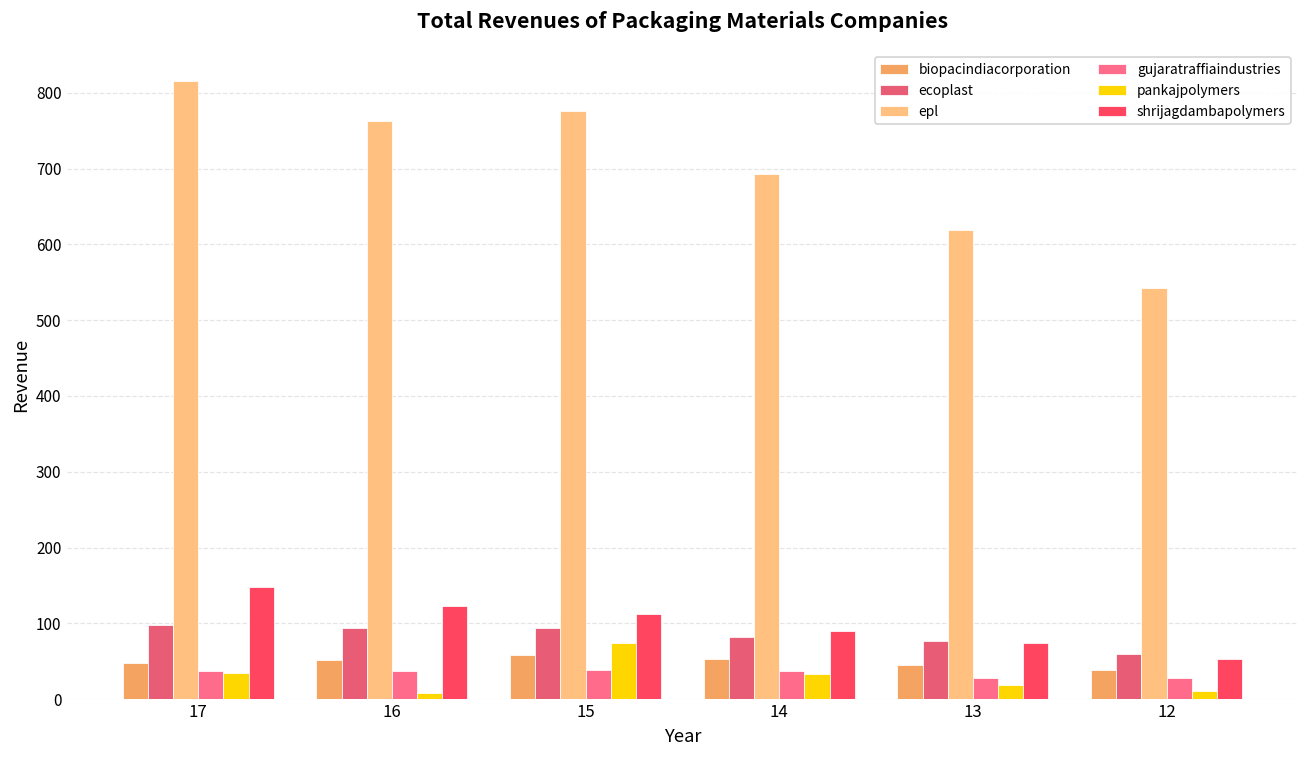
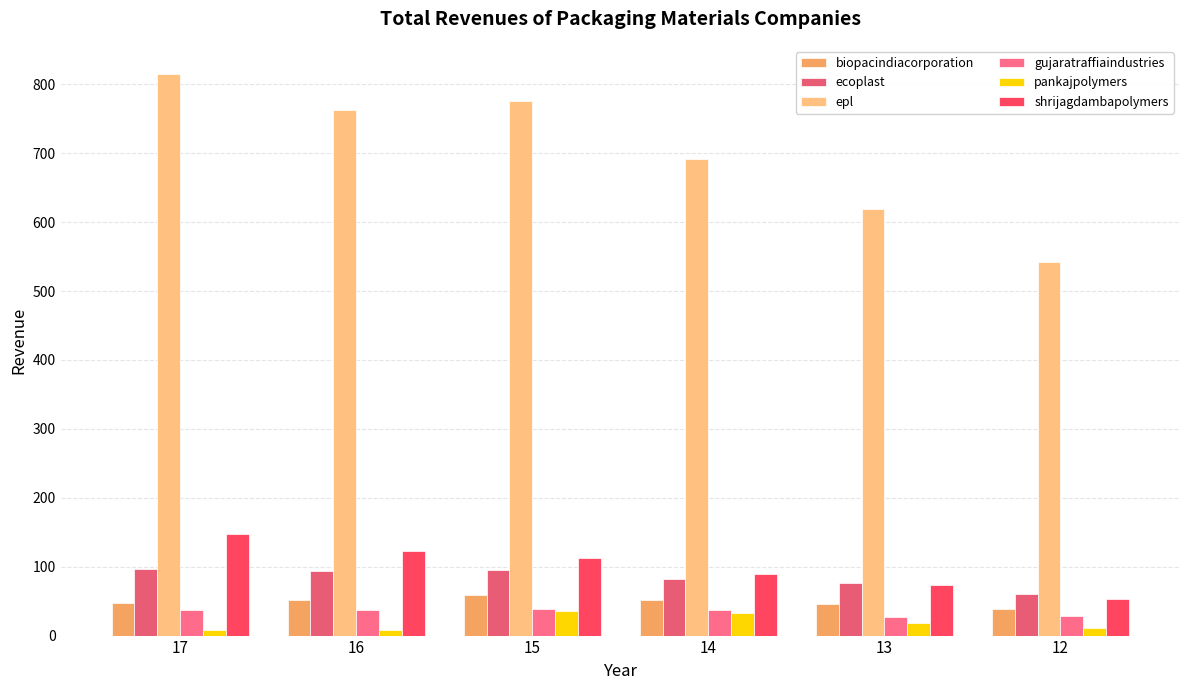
pankajpolymers, 17: 30 -> 10
pankajpolymers, 15: 70 -> 40
